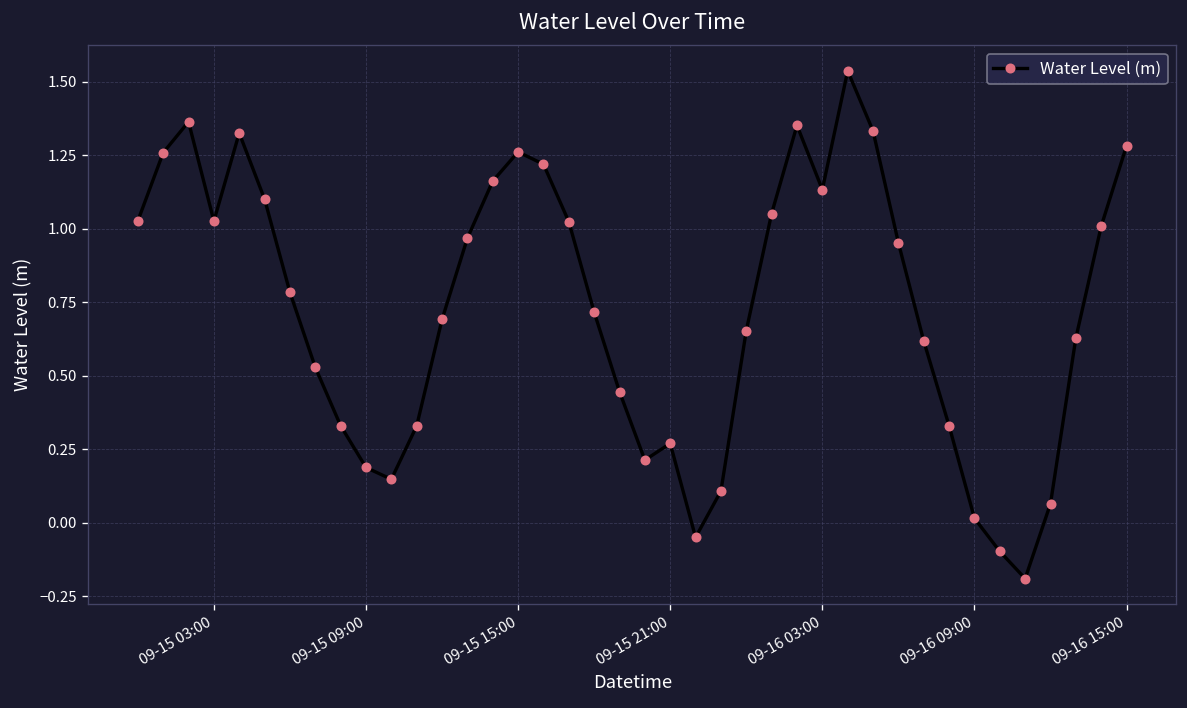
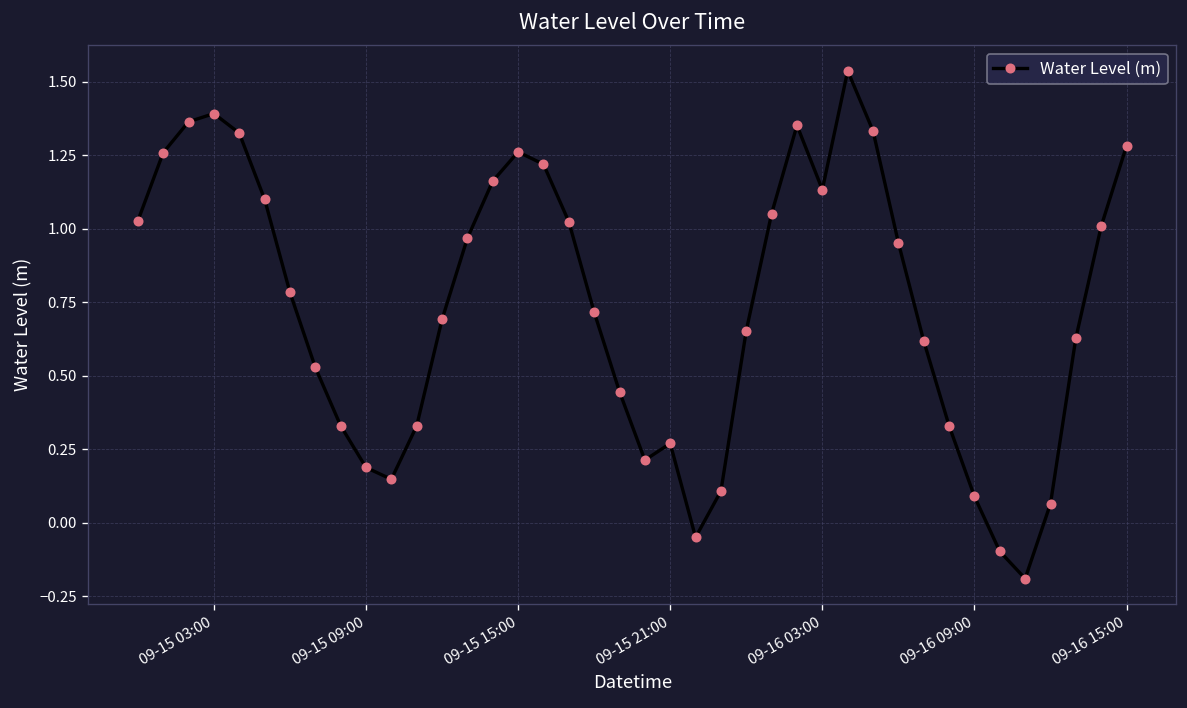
09-15 03:00: 1.03 -> 1.39
09-16 09:00: 0.01 -> 0.09
